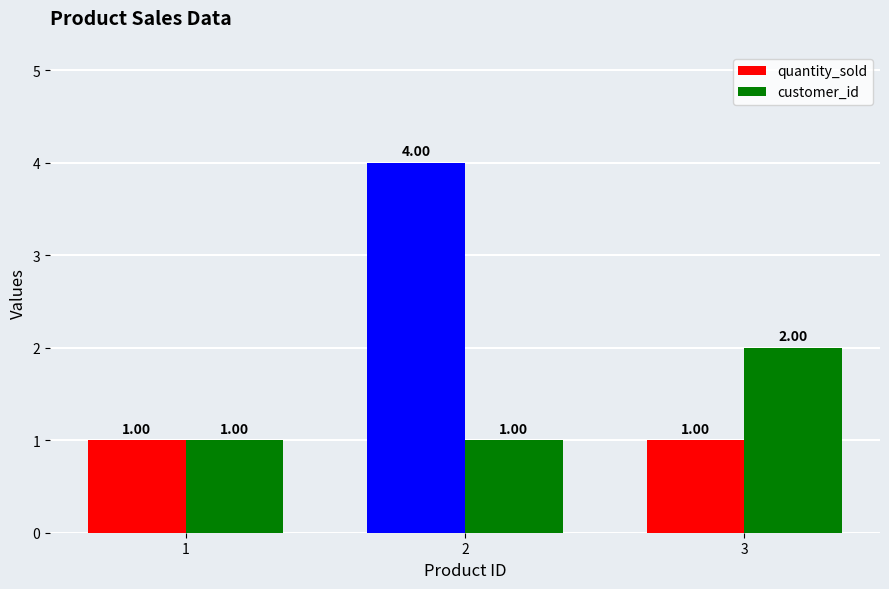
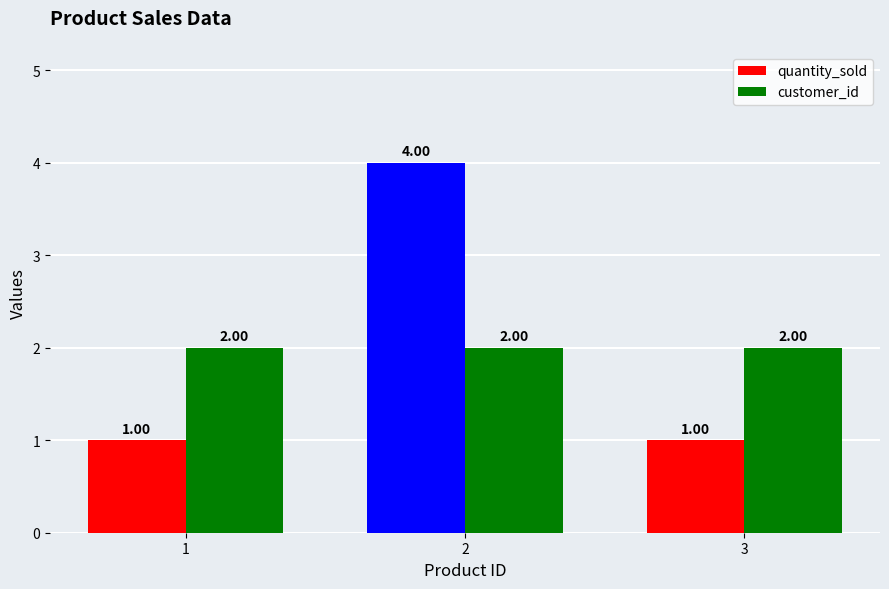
customer_id, 1: 1.00 -> 2.00
customer_id, 2: 1.00 -> 2.00
